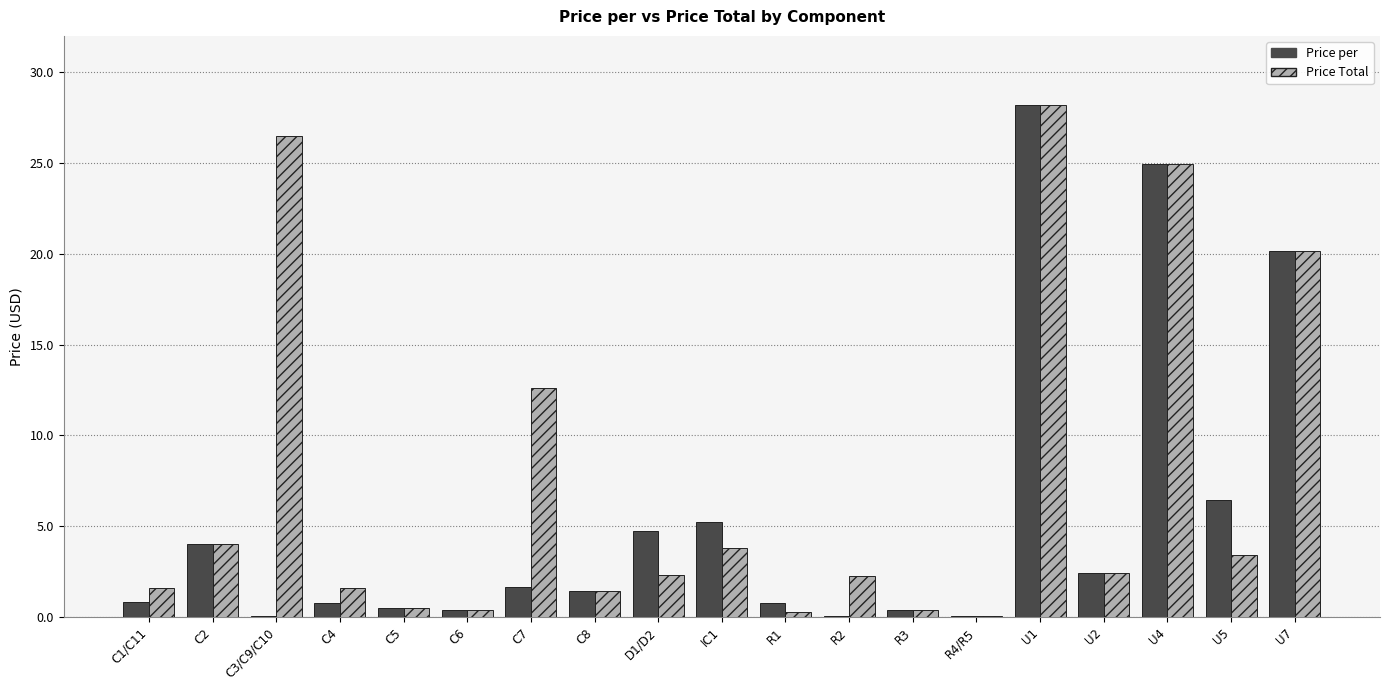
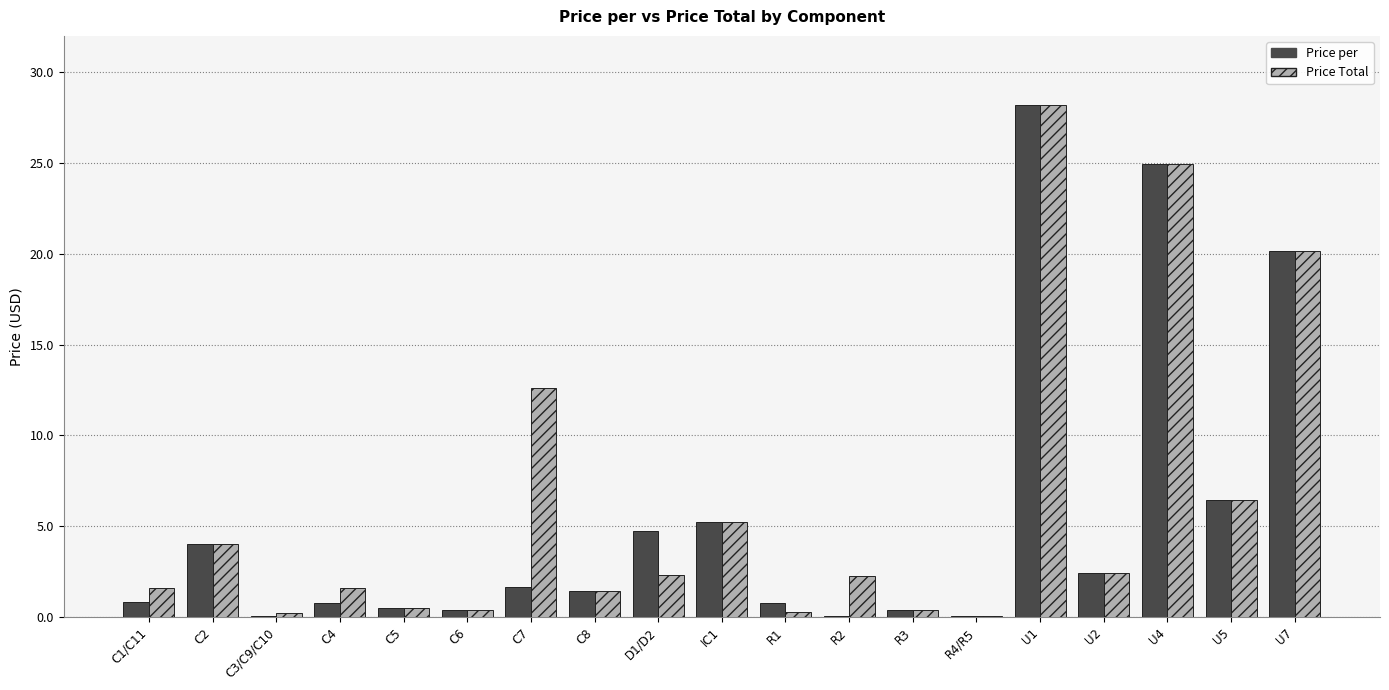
Price Total, C3/C9/C10: 26.5 -> 0.2
Price Total, IC1: 3.8 -> 5.2
Price Total, U5: 3.4 -> 6.4
